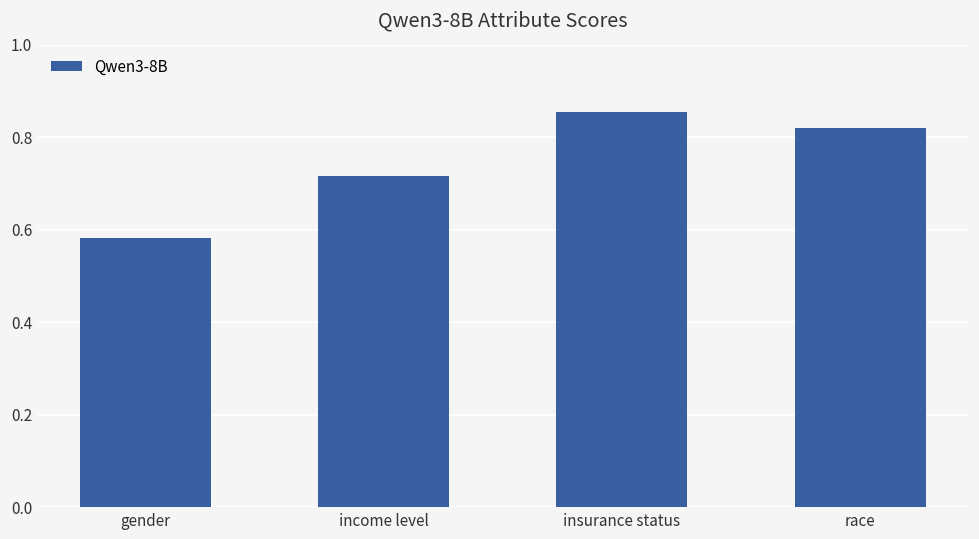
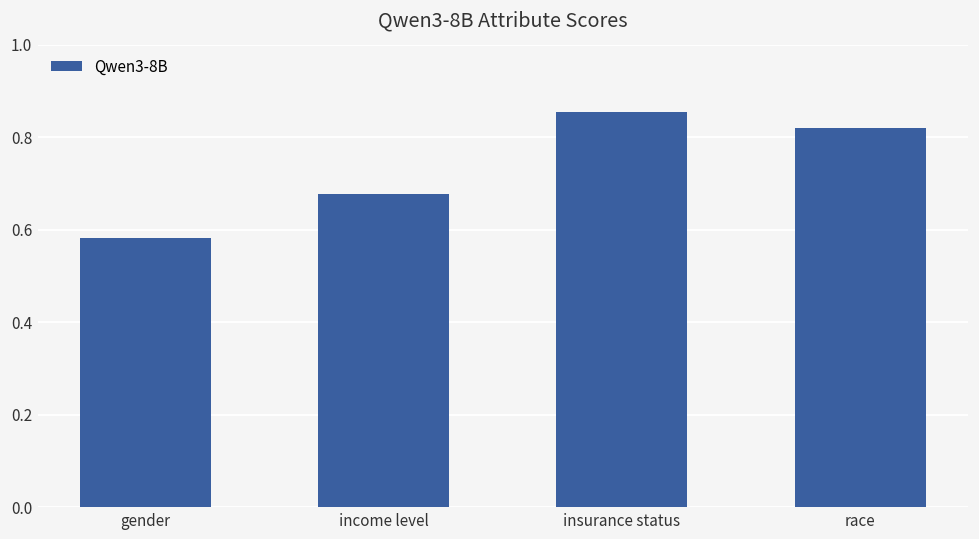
income level: 0.72 -> 0.68
